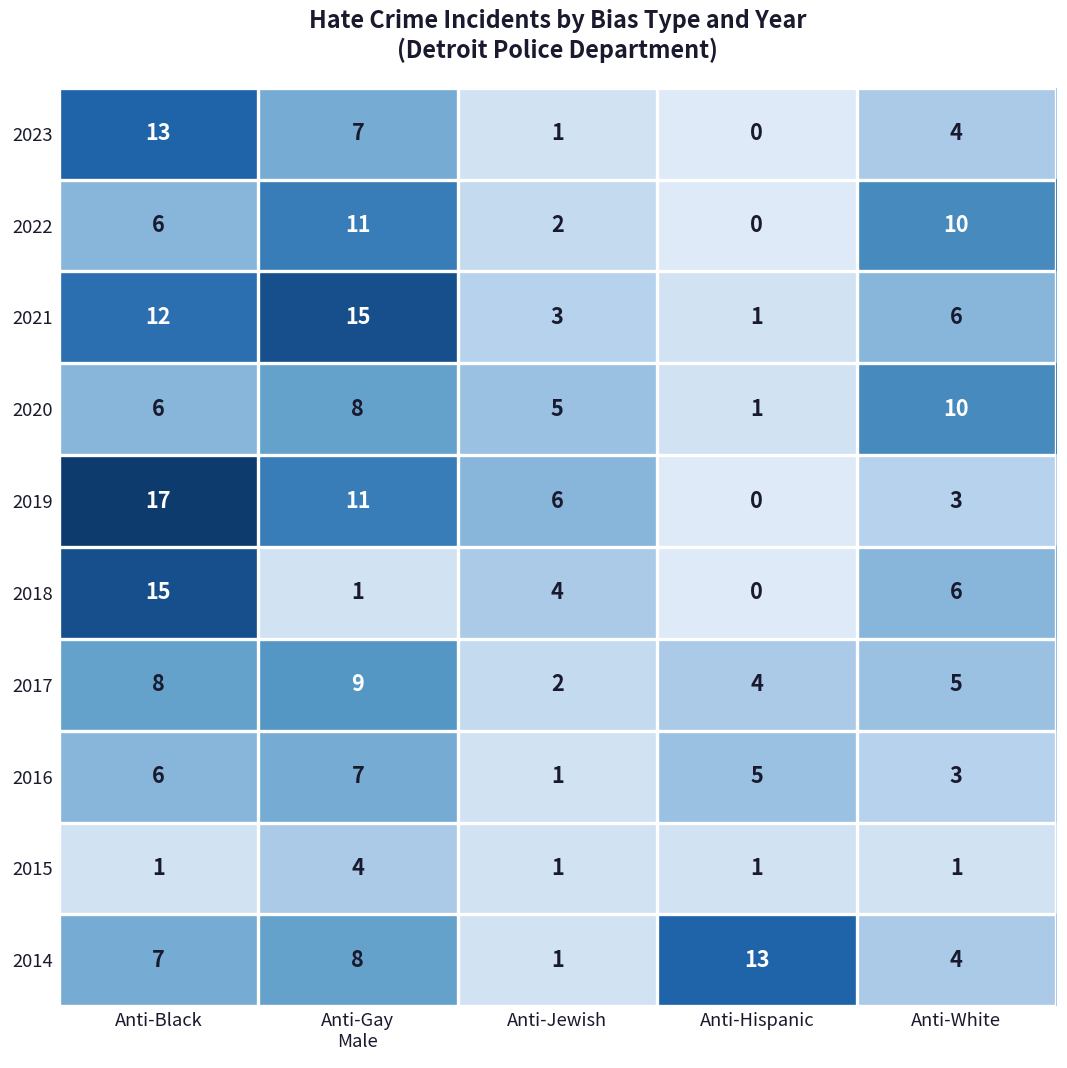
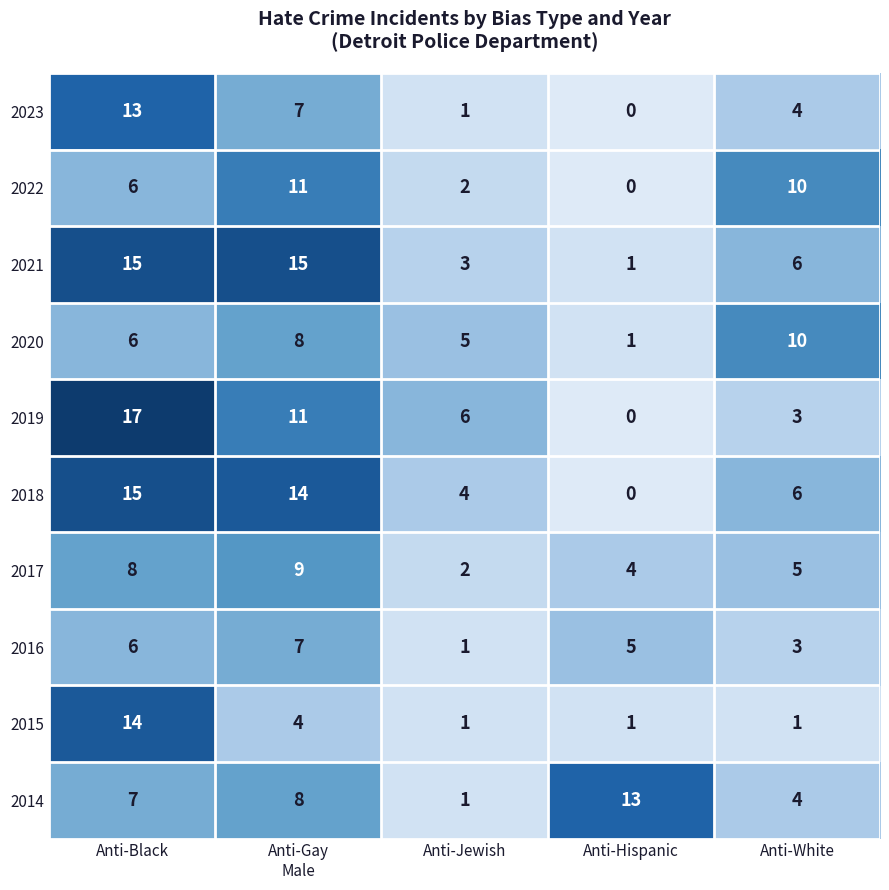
2021, Anti-Black: 12 -> 15
2018, Anti-Gay Male: 1 -> 14
2015, Anti-Black: 1 -> 14
